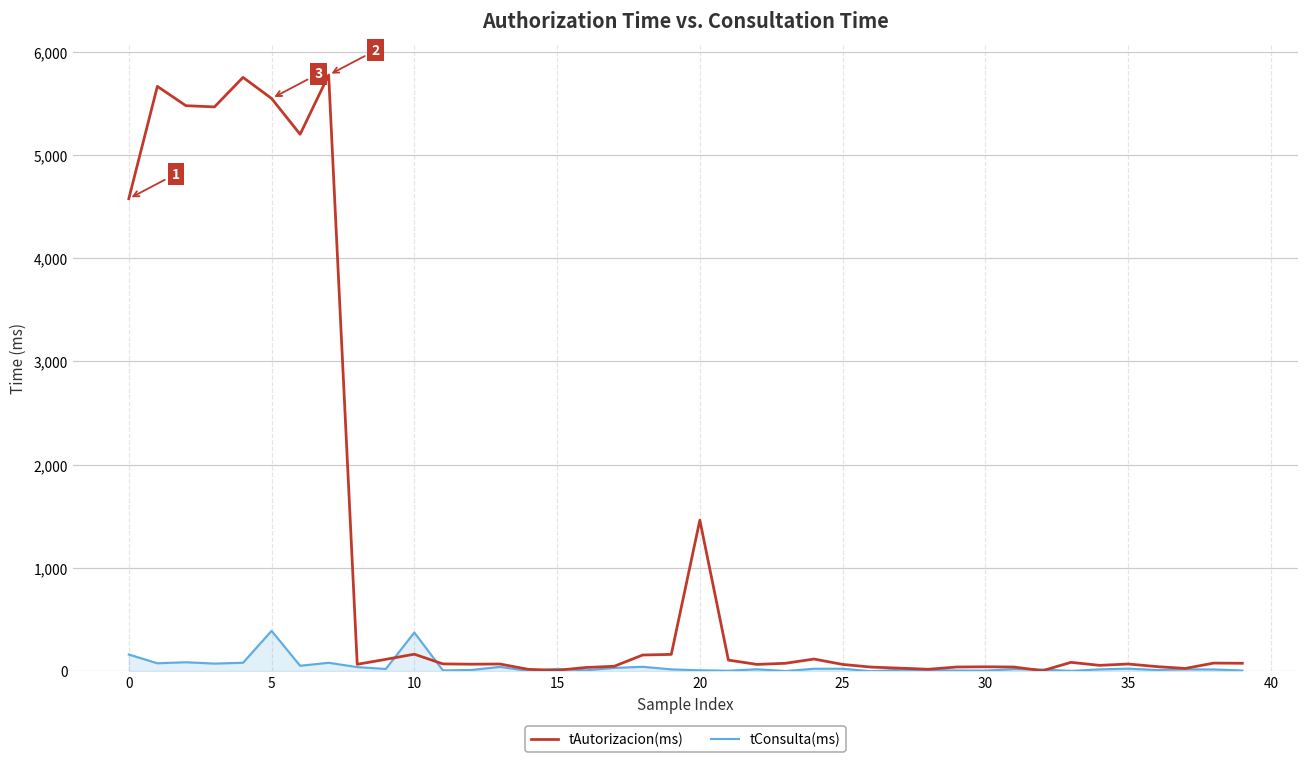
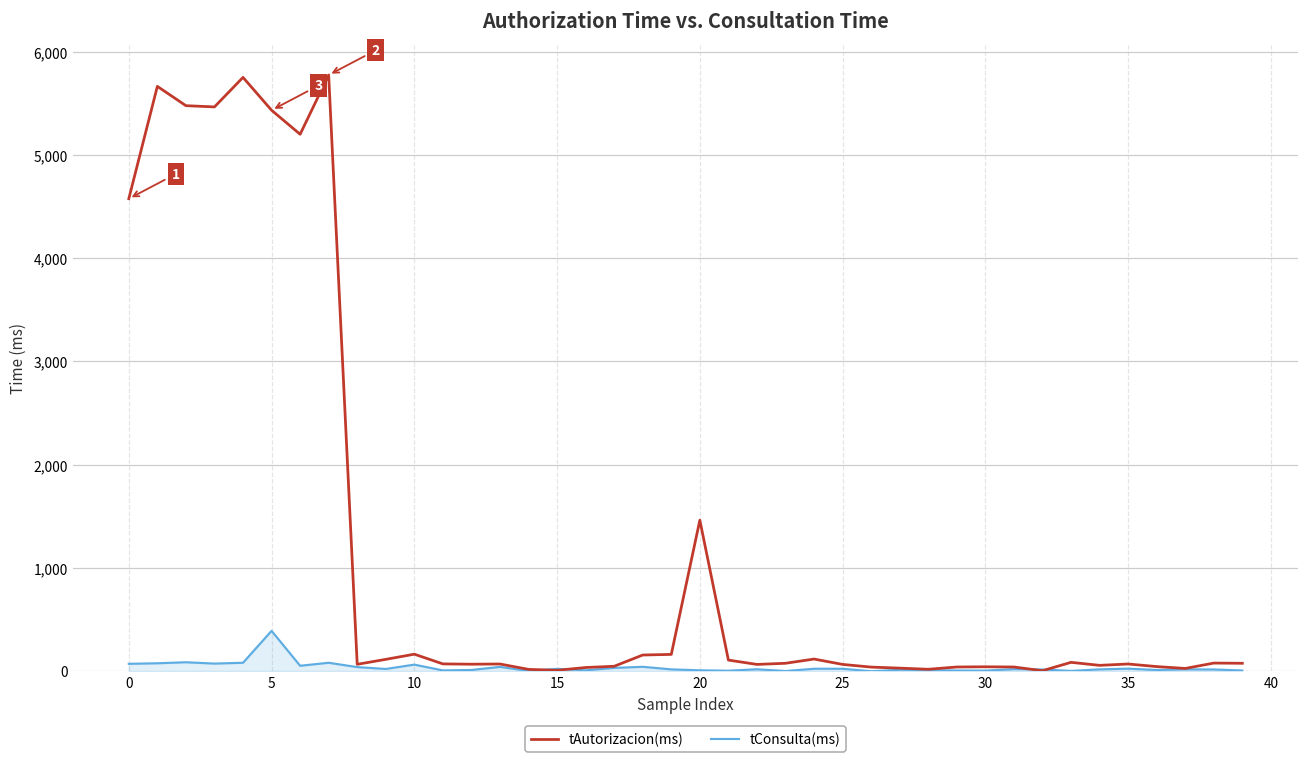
tConsulta(ms), 0: 200 -> 100
tAutorizacion(ms), 5: 5,500 -> 5,400
tConsulta(ms), 10: 400 -> 100
